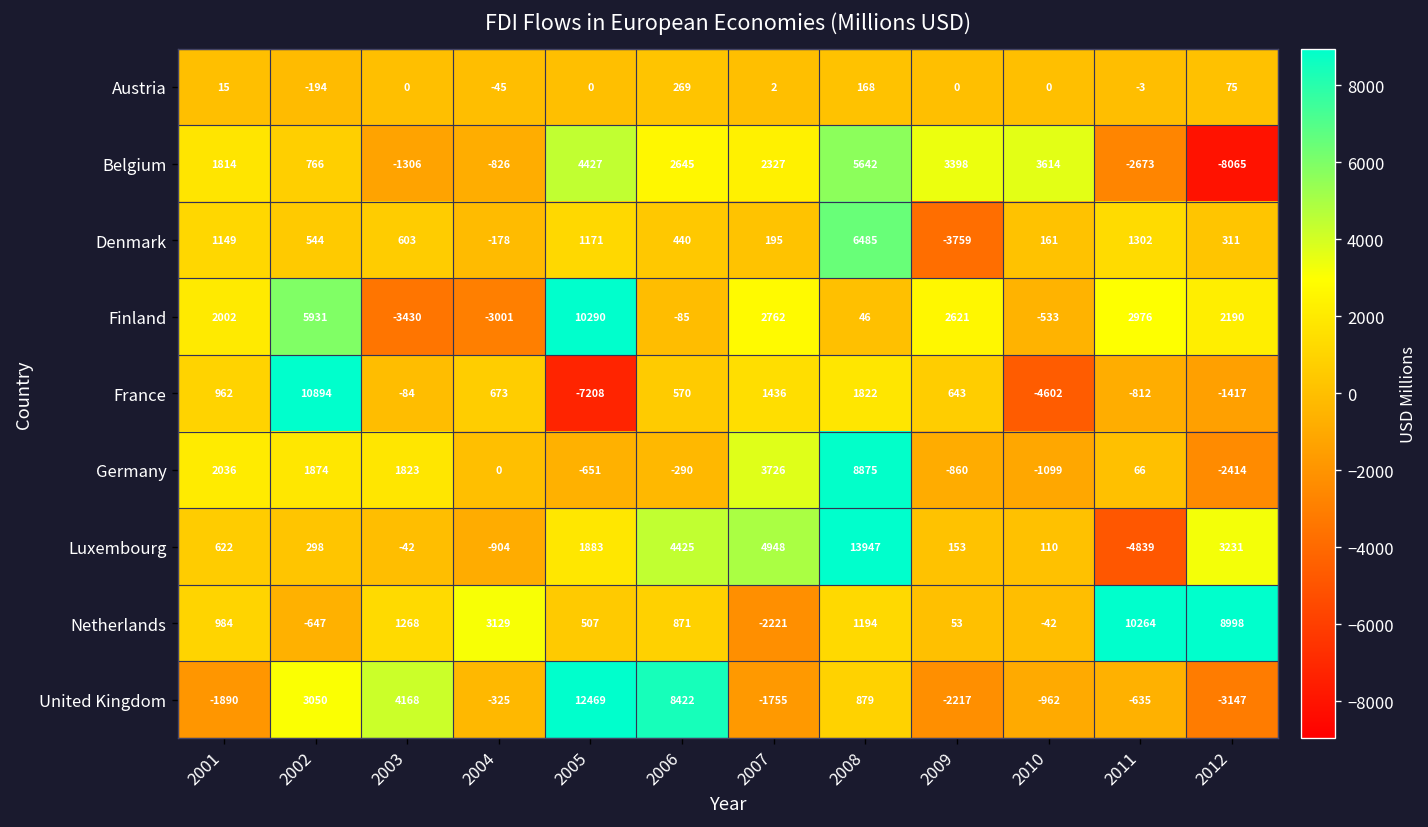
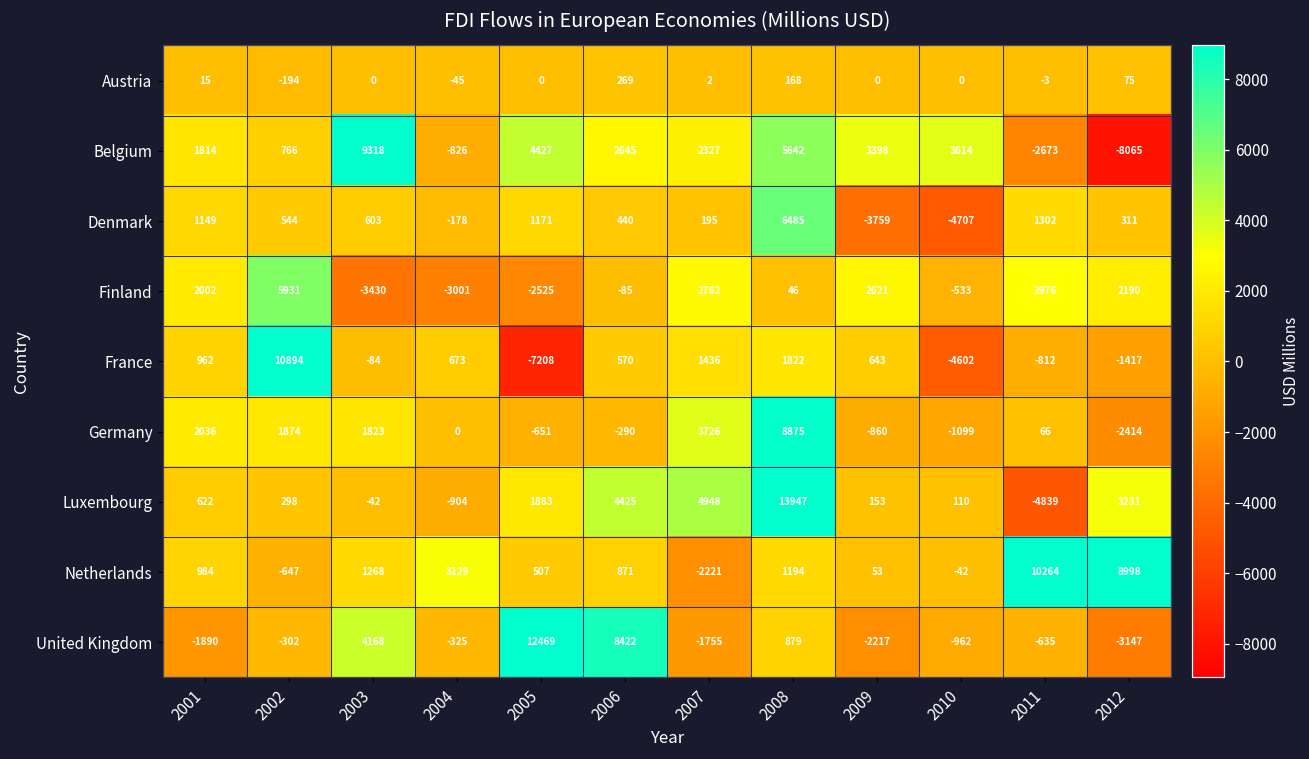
Belgium, 2003: -1306 -> 9318
Denmark, 2010: 161 -> -4707
Finland, 2005: 10290 -> -2525
United Kingdom, 2002: 3050 -> -302
